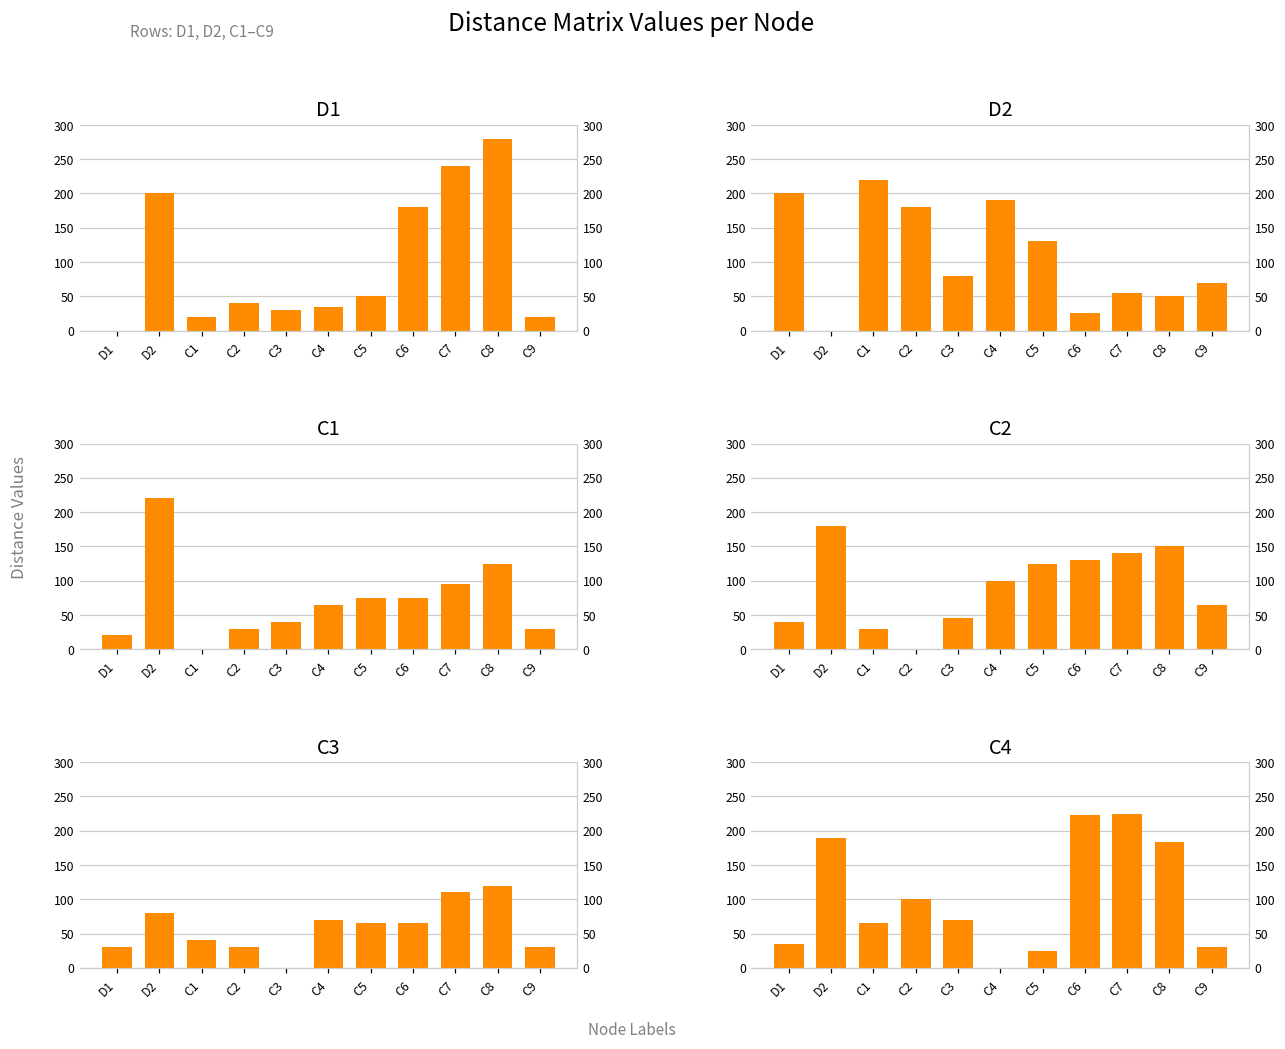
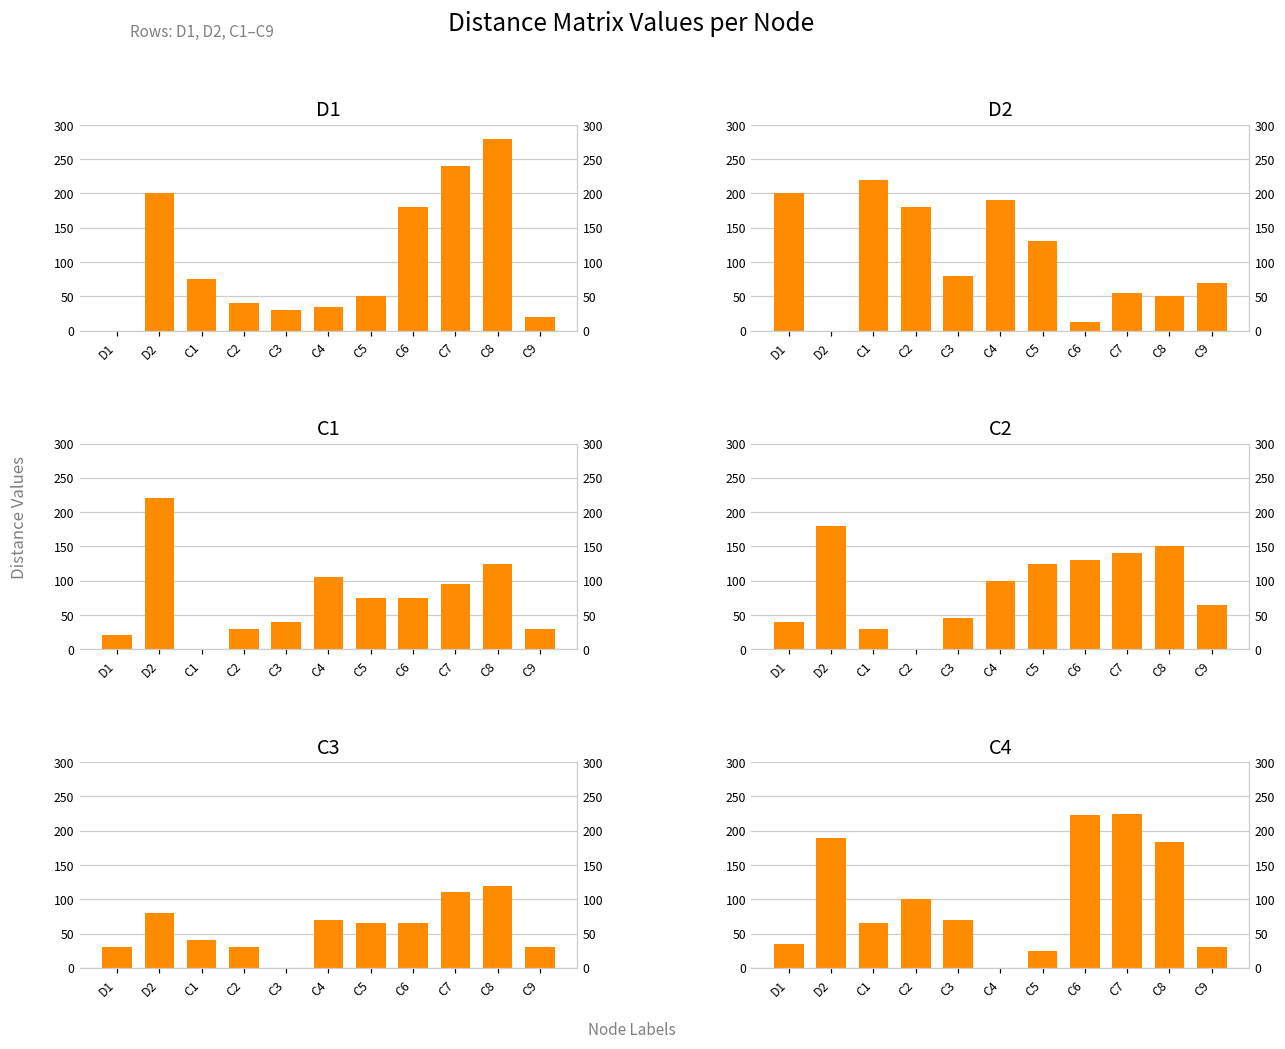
D1, C1: 20 -> 80
D2, C6: 30 -> 10
C1, C4: 70 -> 110
